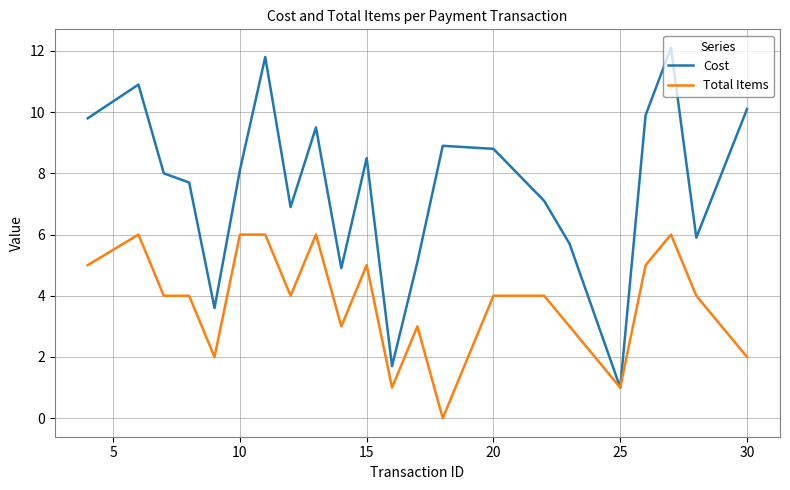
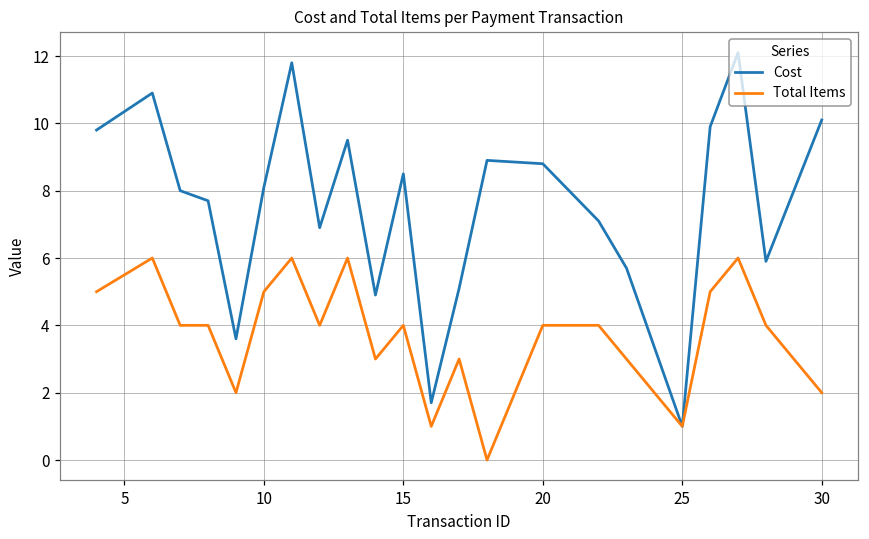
Total Items, 10: 6 -> 5
Total Items, 15: 5 -> 4
